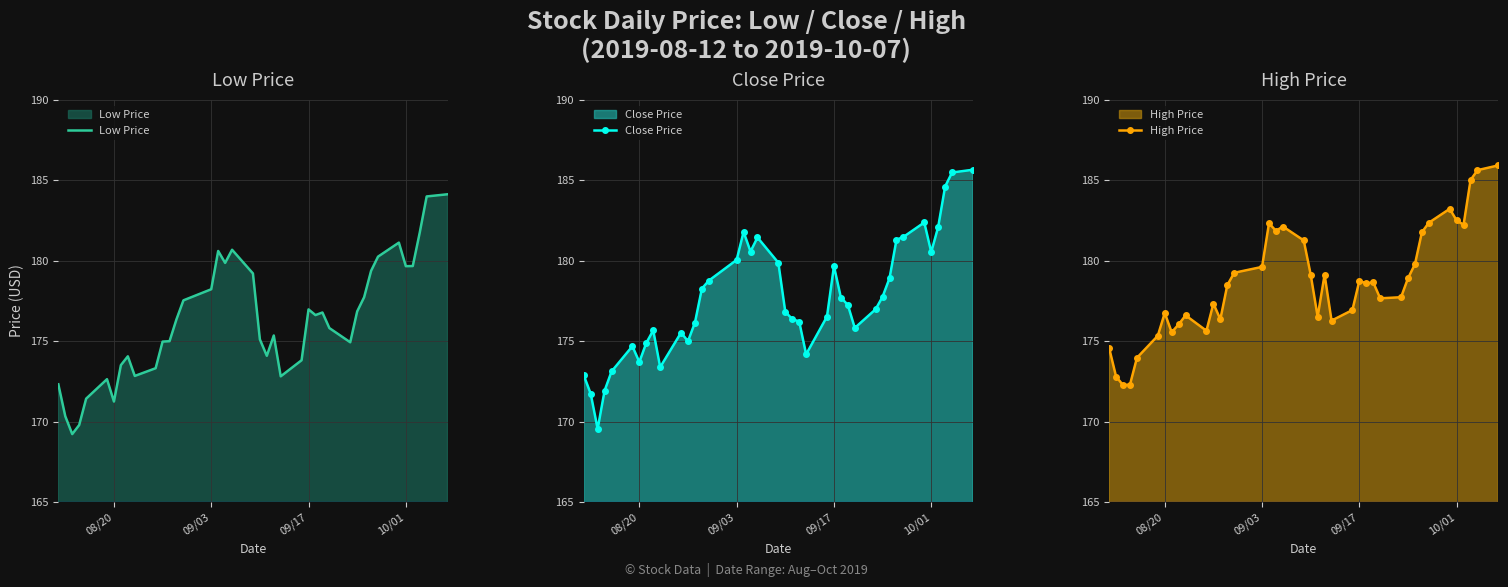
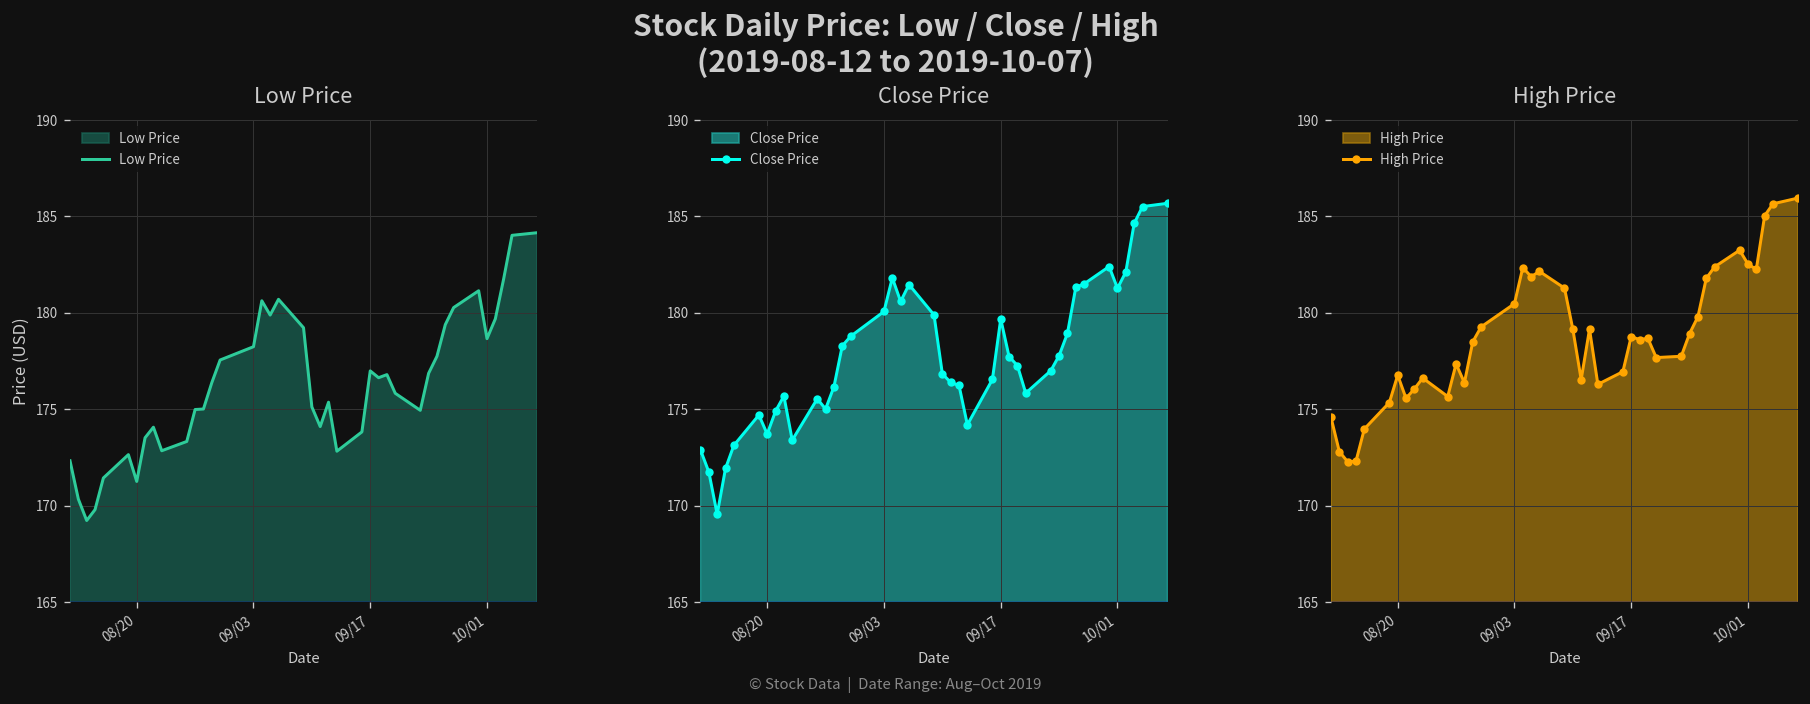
Low Price, 10/01: 179.7 -> 178.6
Close Price, 10/01: 180.5 -> 181.3
High Price, 09/03: 179.6 -> 180.5
